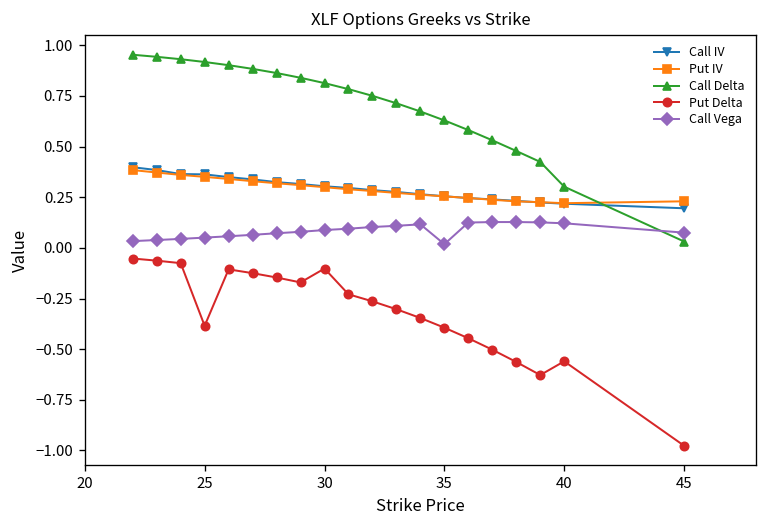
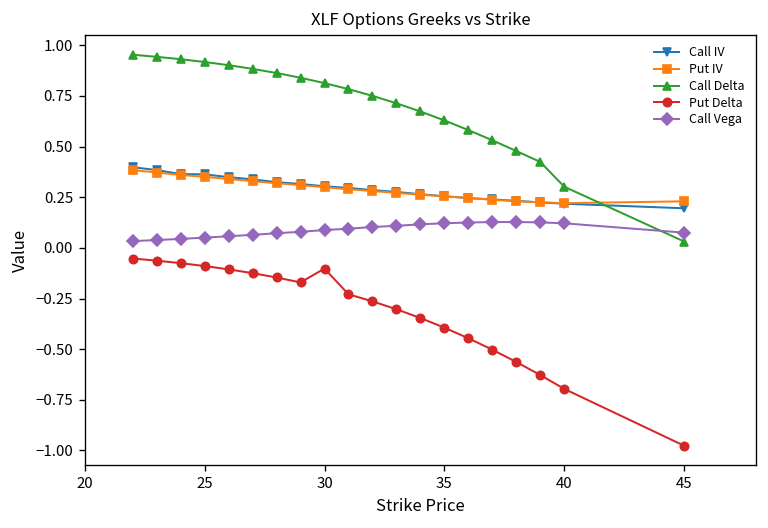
Put Delta, 25: -0.38 -> -0.09
Call Vega, 35: 0.02 -> 0.12
Put Delta, 40: -0.56 -> -0.70
